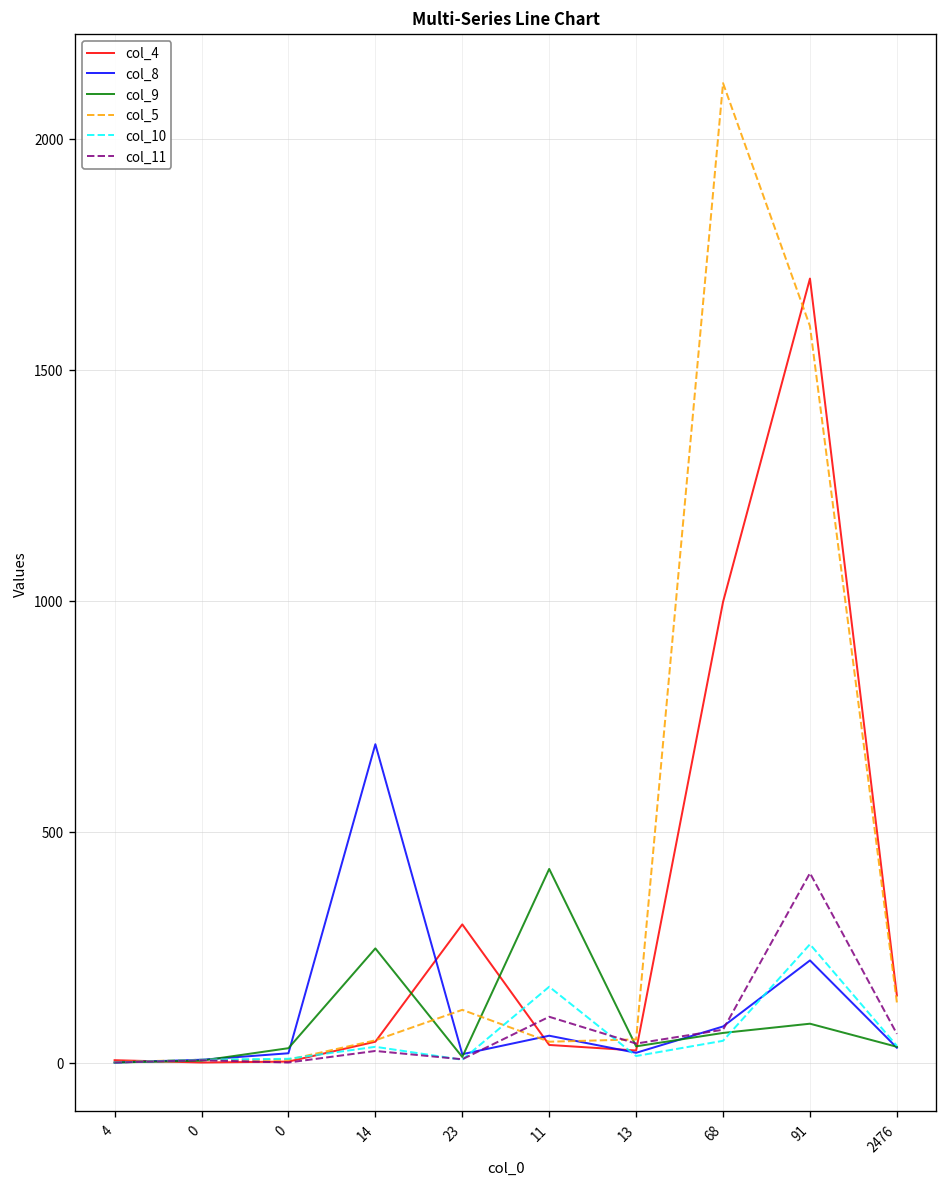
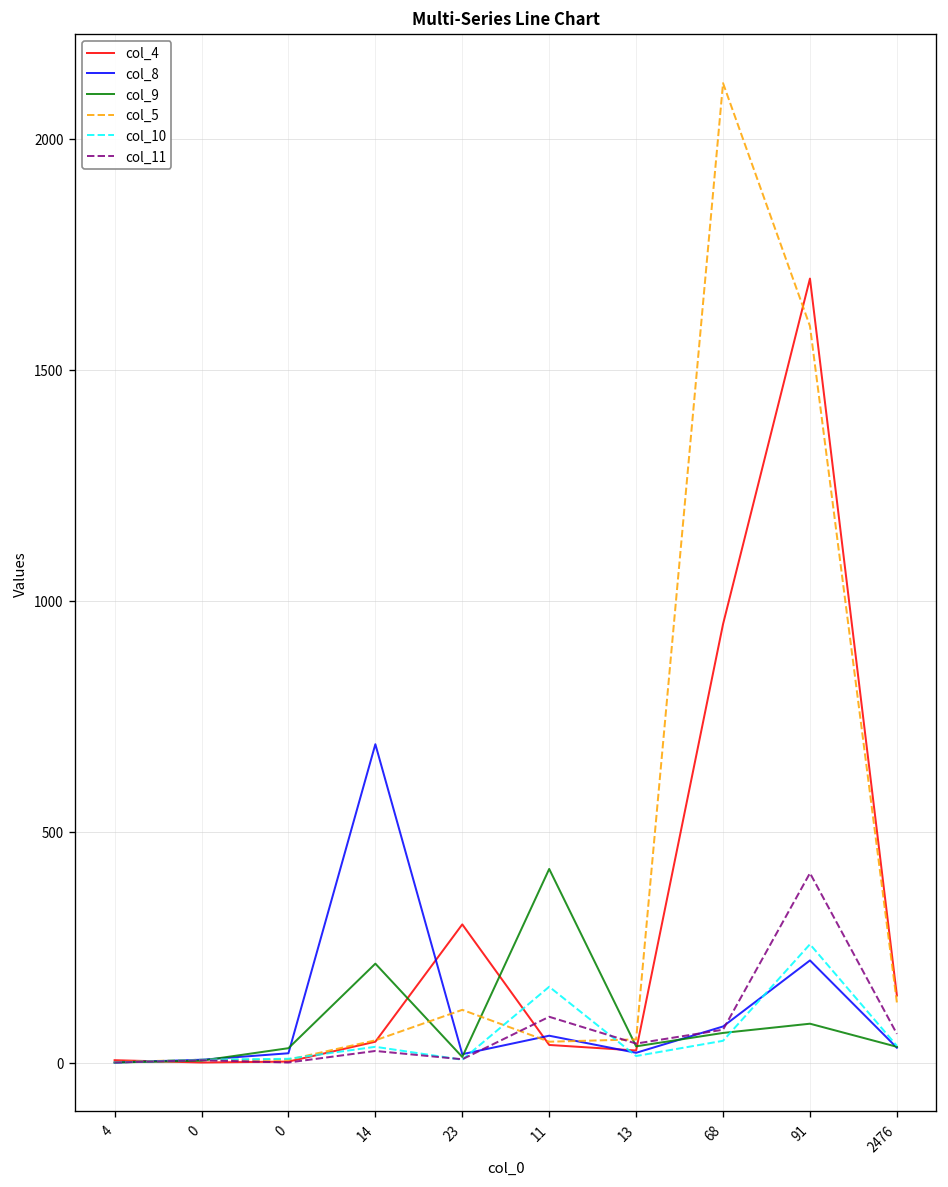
col_9, 14: 250 -> 210
col_4, 68: 1000 -> 950
